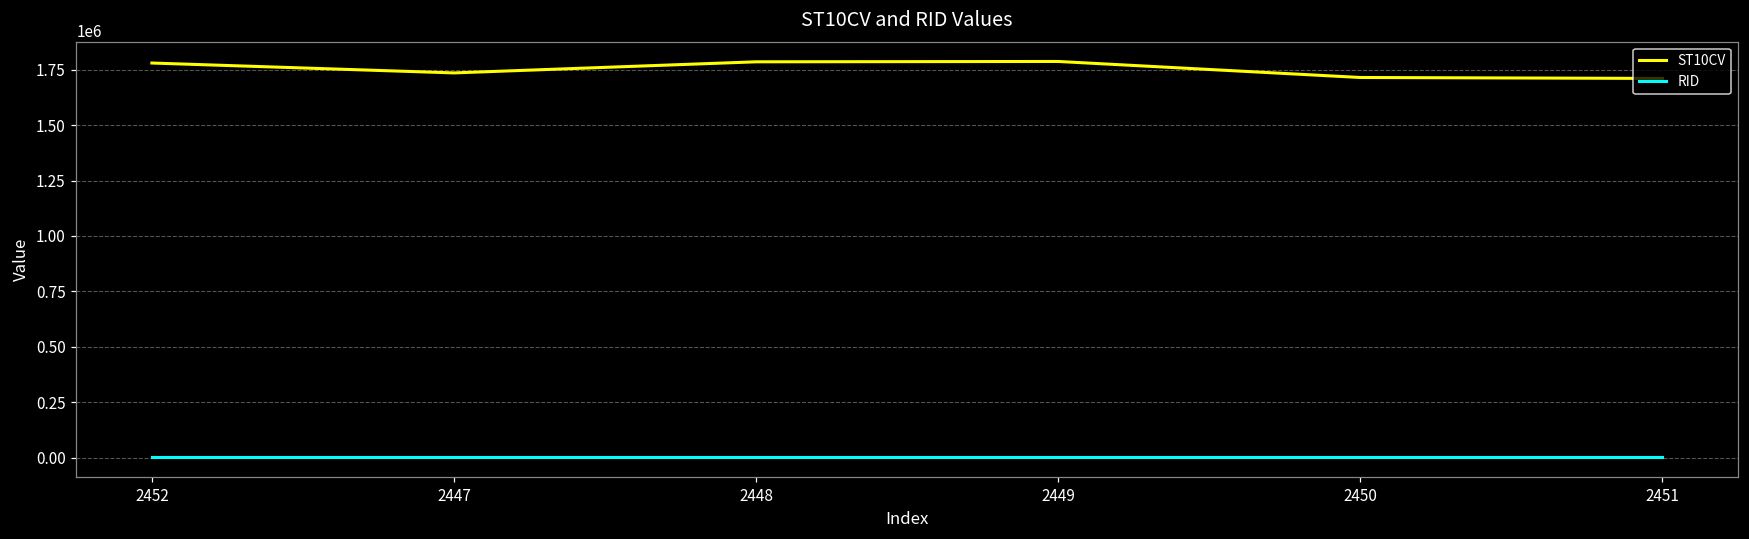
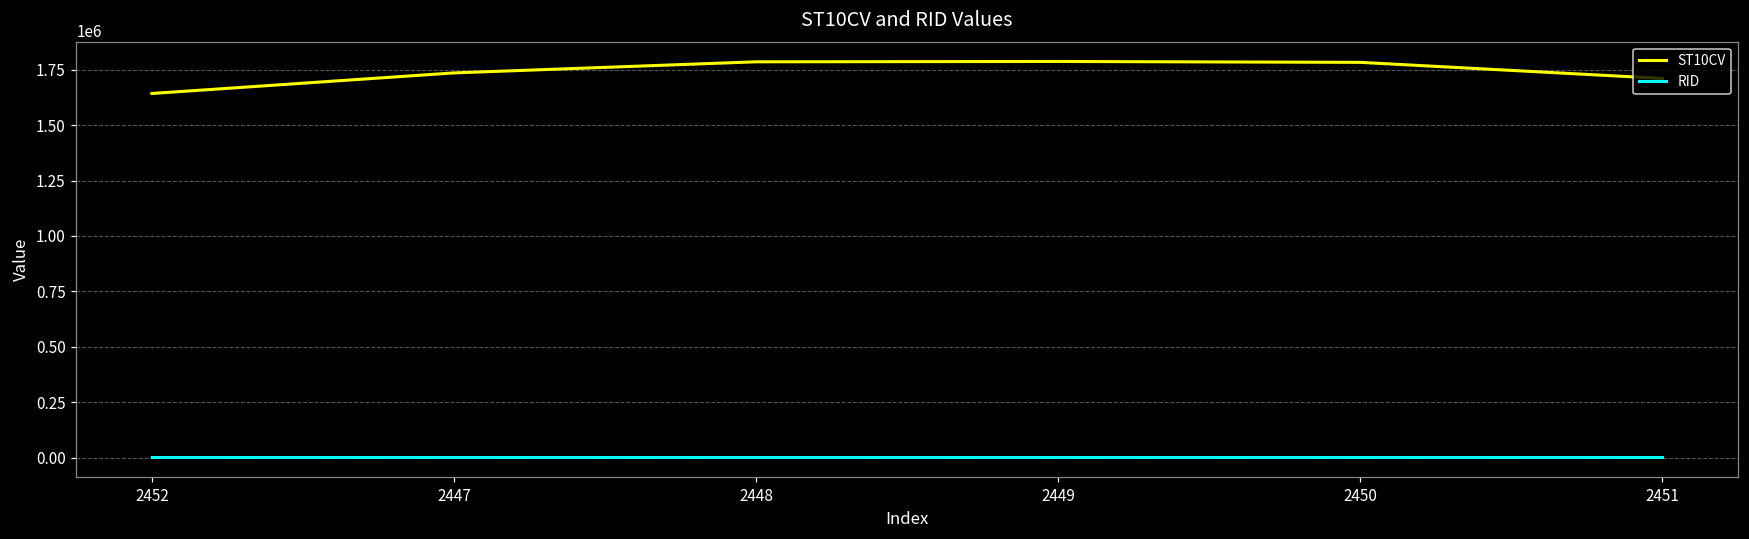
ST10CV, 2452: 1780000 -> 1640000
ST10CV, 2450: 1720000 -> 1780000
